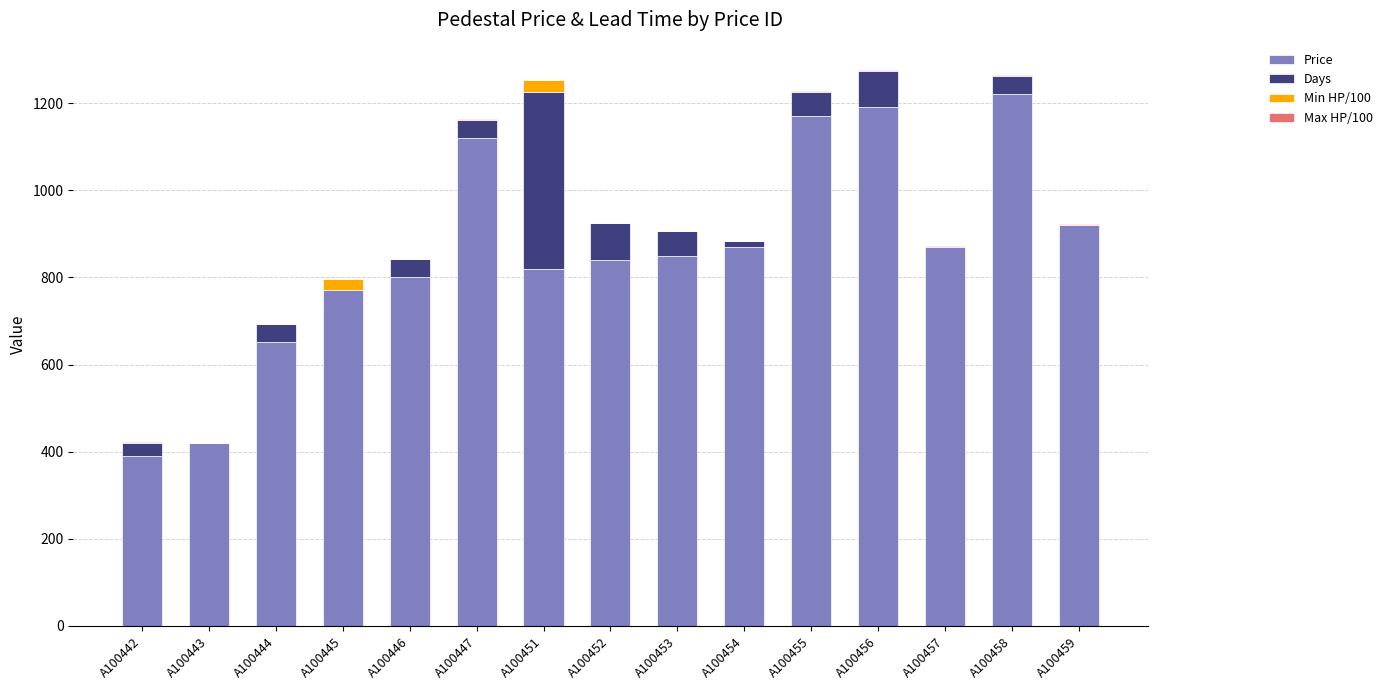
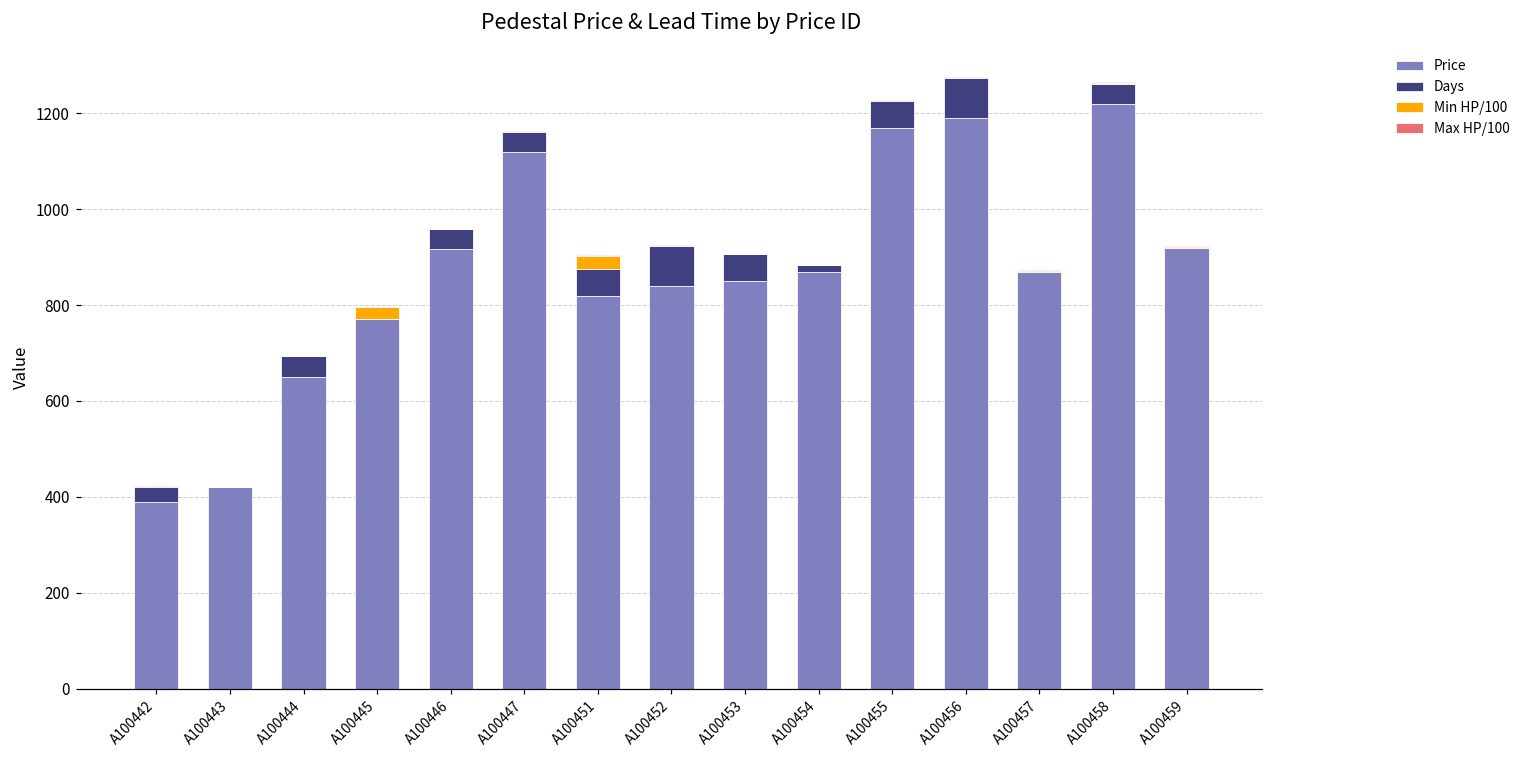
Price, A100446: 800 -> 920
Days, A100451: 410 -> 60
